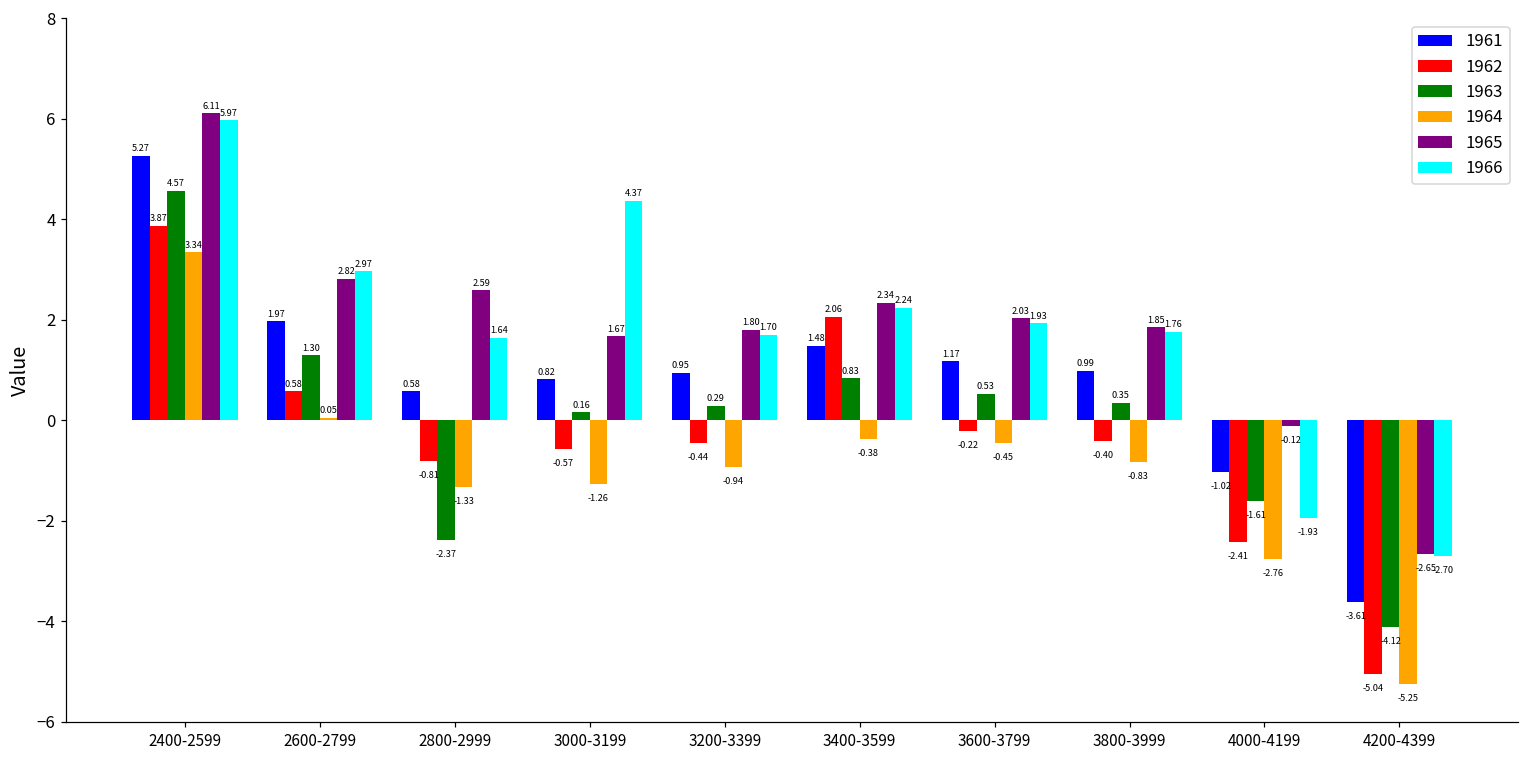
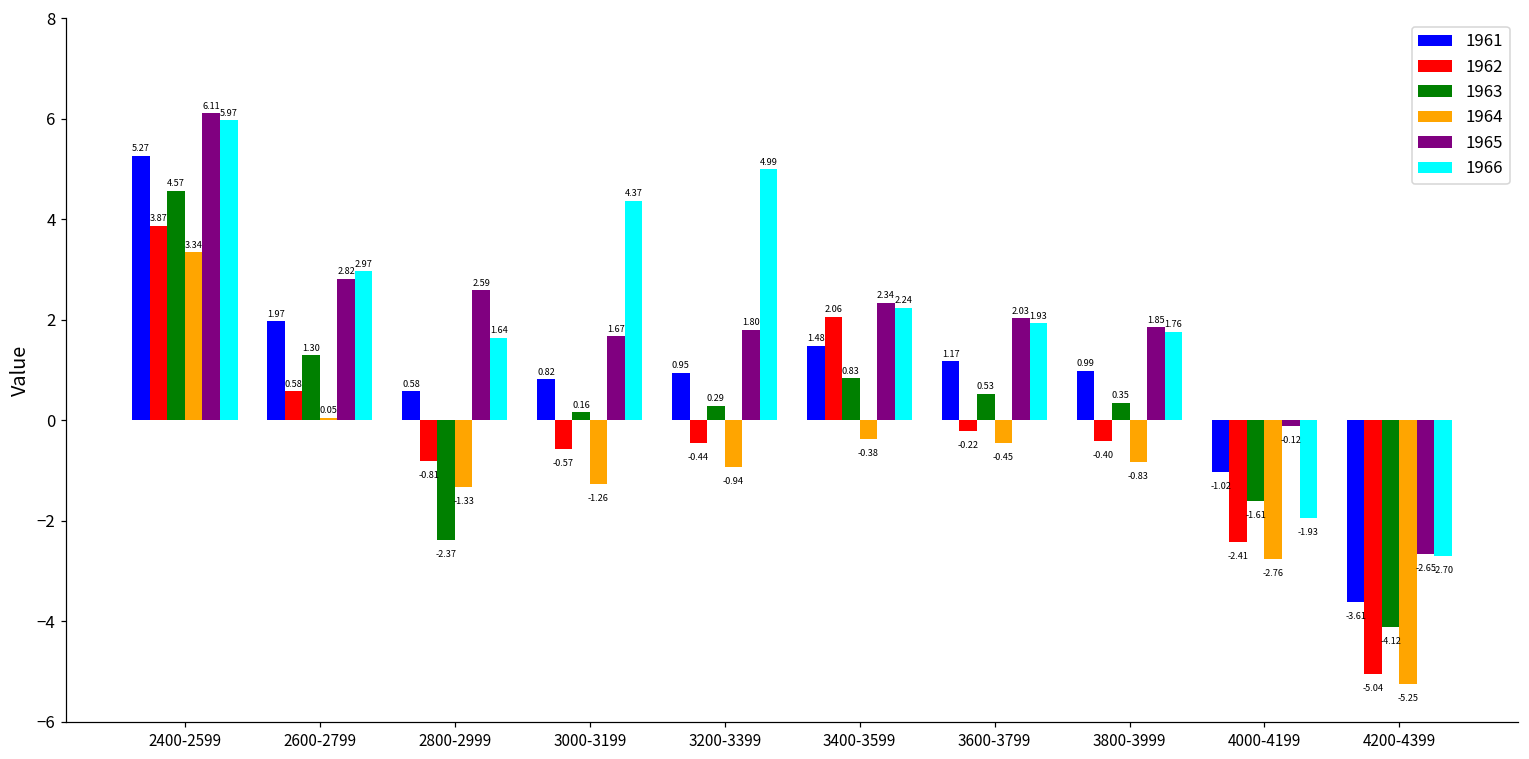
1966, 3200-3399: 1.70 -> 4.99
